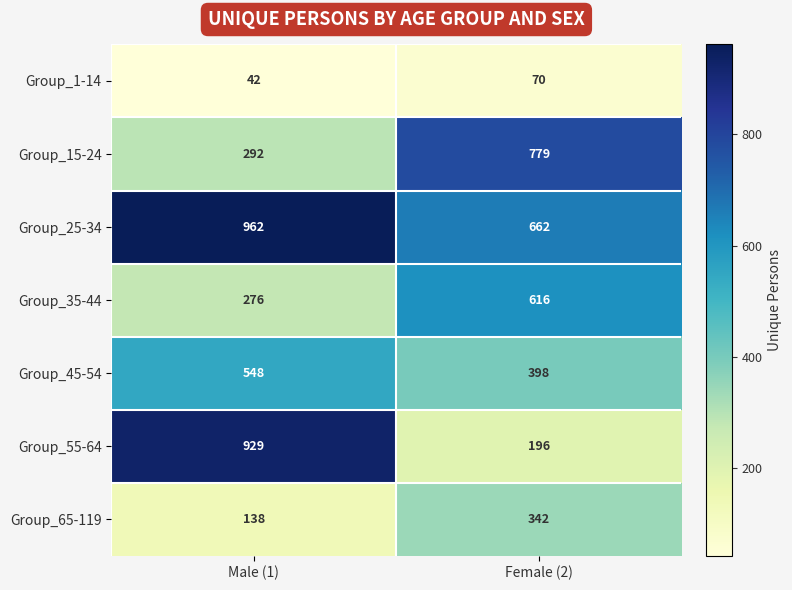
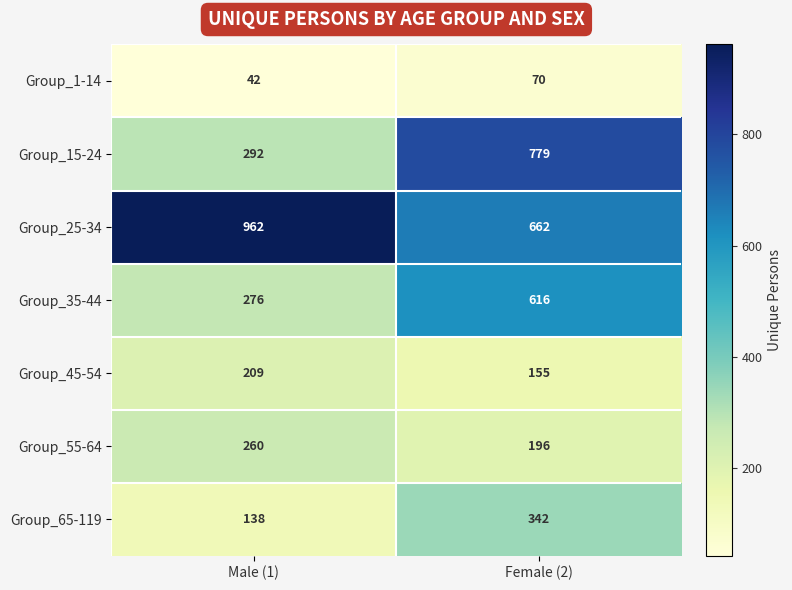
Group_45-54, Male (1): 548 -> 209
Group_45-54, Female (2): 398 -> 155
Group_55-64, Male (1): 929 -> 260
